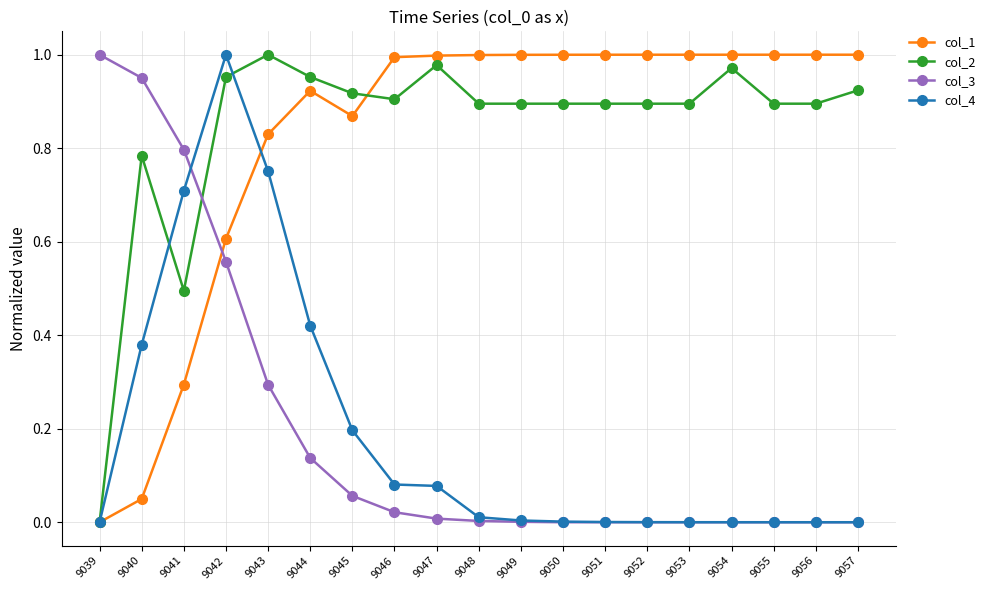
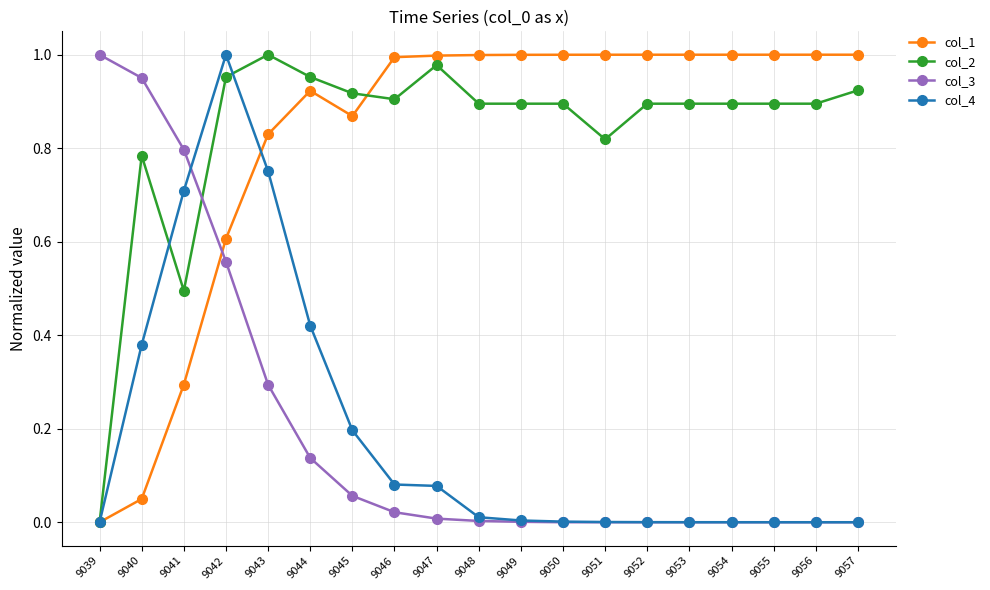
col_2, 9051: 0.90 -> 0.82
col_2, 9054: 0.97 -> 0.90
